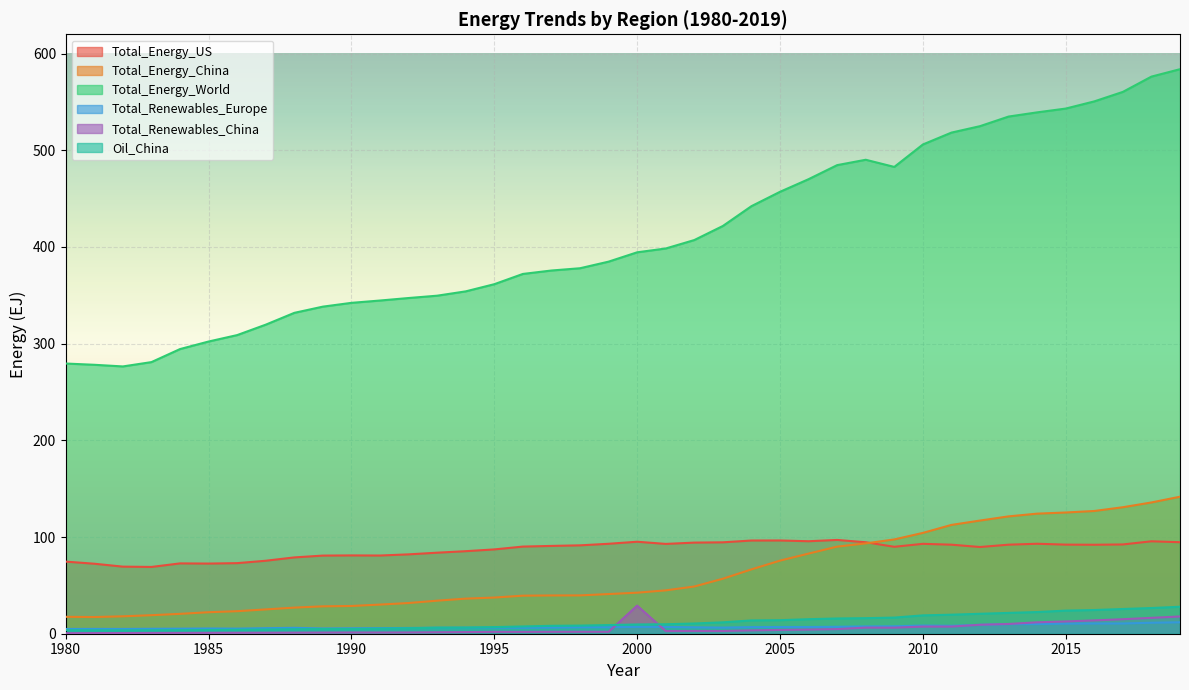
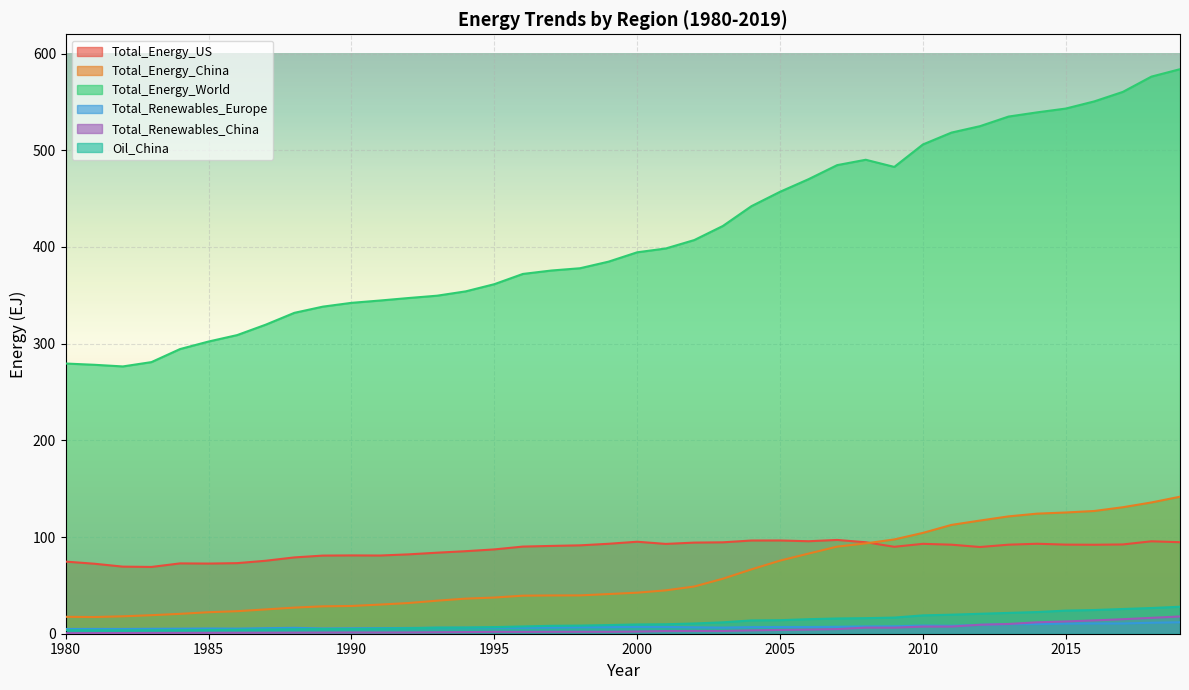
Total_Renewables_China, 2000: 30 -> 0
